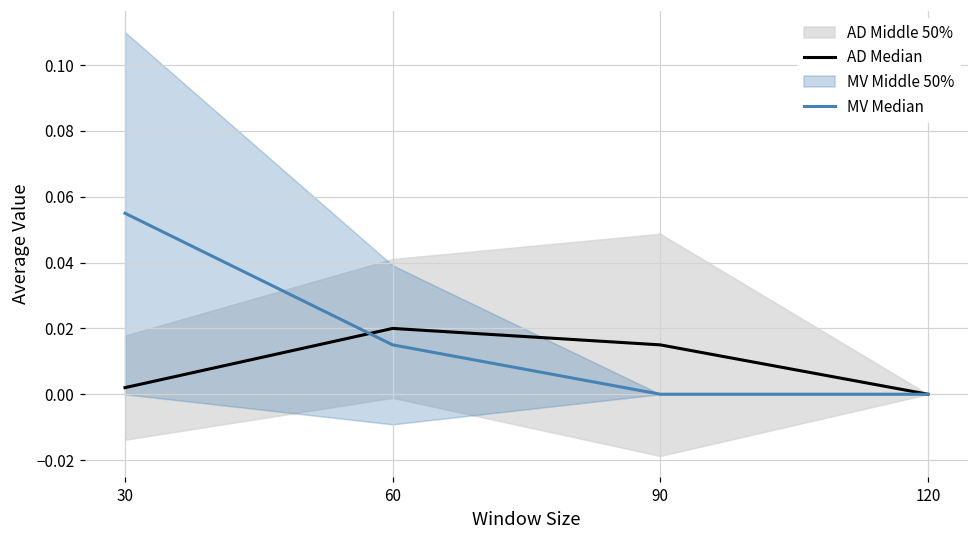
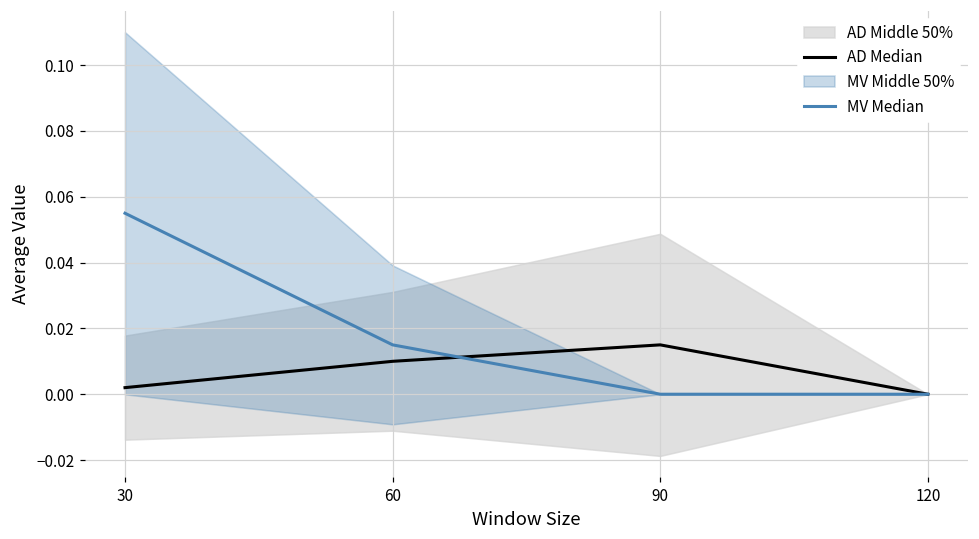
AD Median, 60: 0.02 -> 0.01
